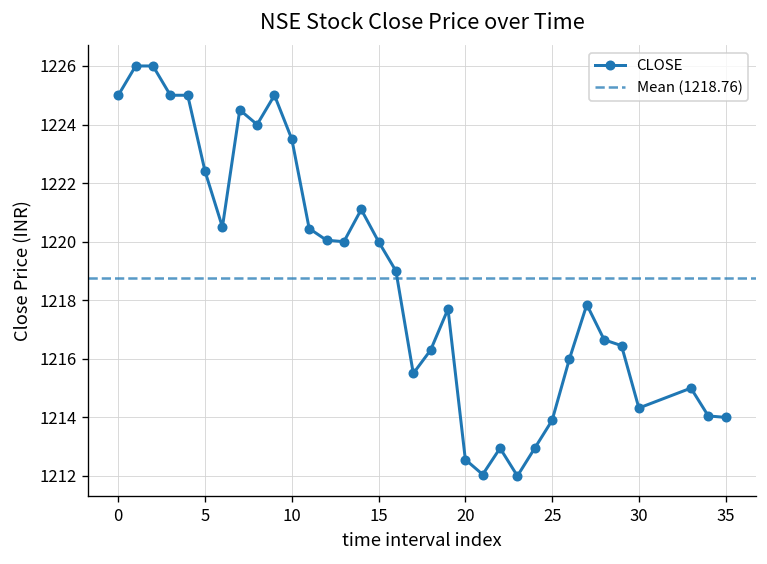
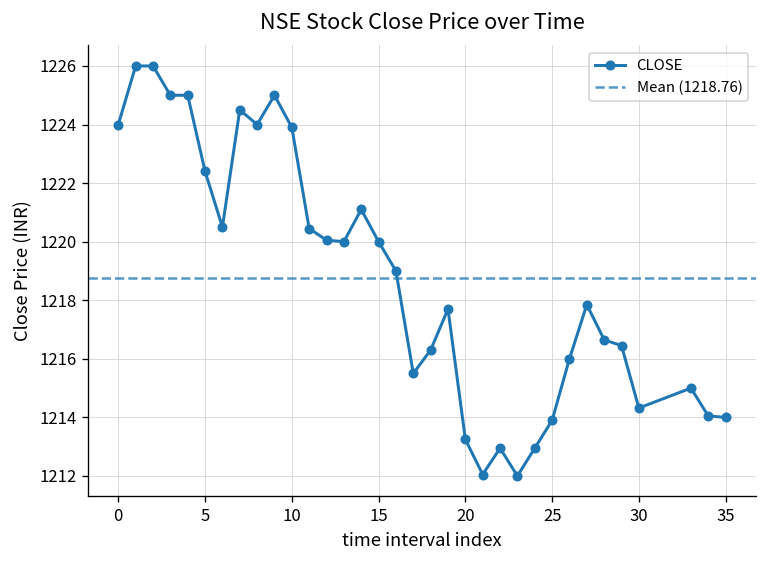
0: 1225 -> 1224
10: 1223.5 -> 1223.9
20: 1212.6 -> 1213.3
